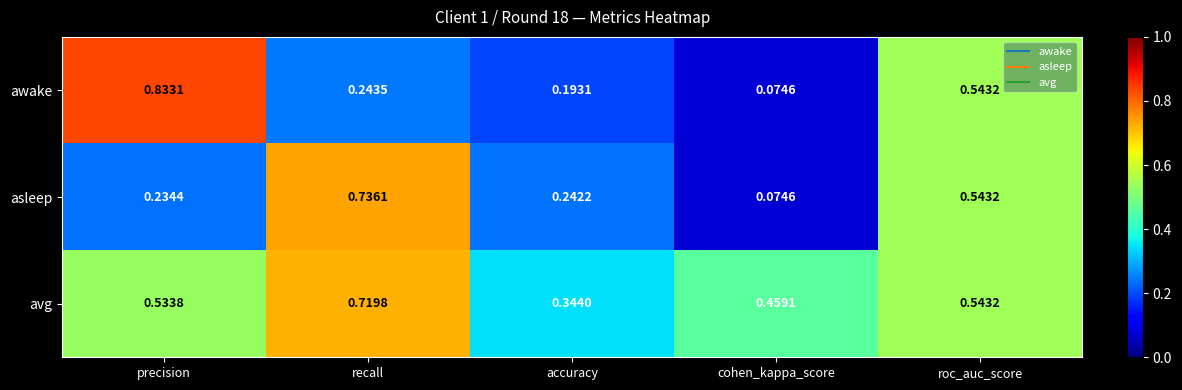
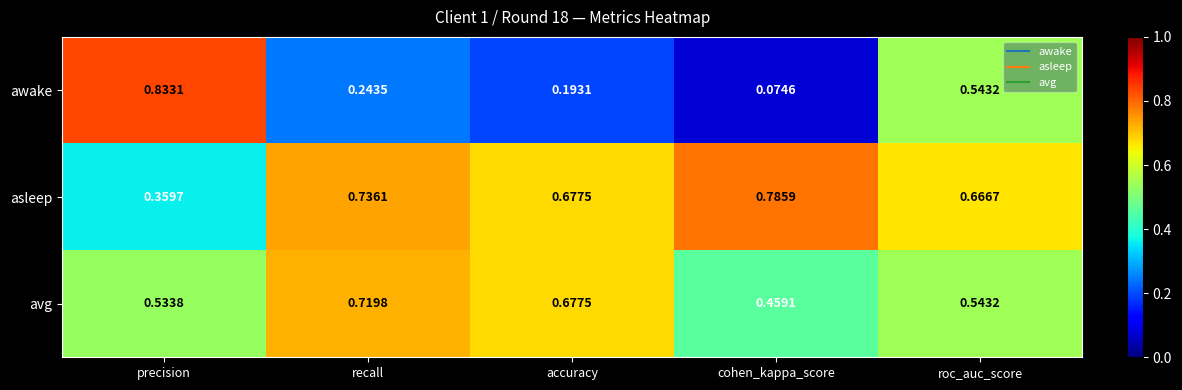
asleep, precision: 0.2344 -> 0.3597
asleep, accuracy: 0.2422 -> 0.6775
asleep, cohen_kappa_score: 0.0746 -> 0.7859
asleep, roc_auc_score: 0.5432 -> 0.6667
avg, accuracy: 0.3440 -> 0.6775
